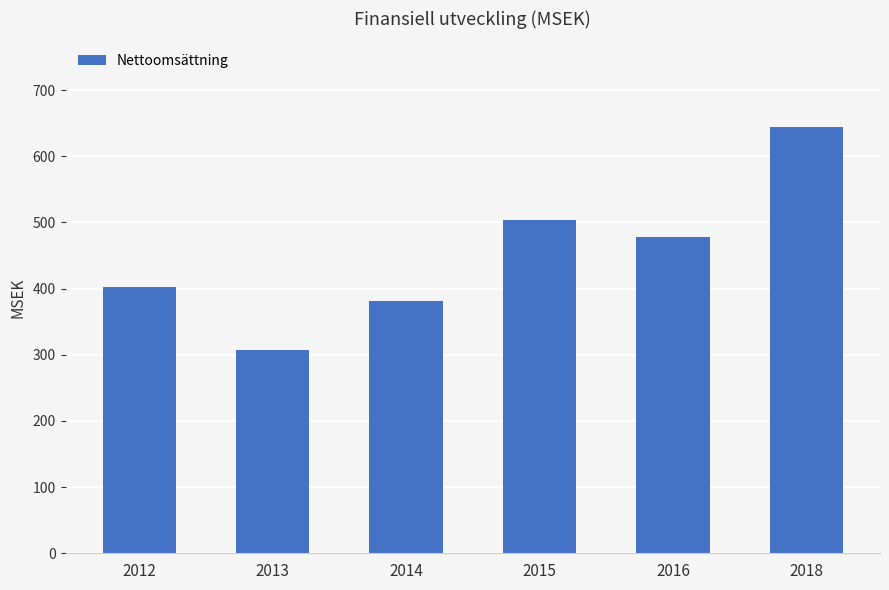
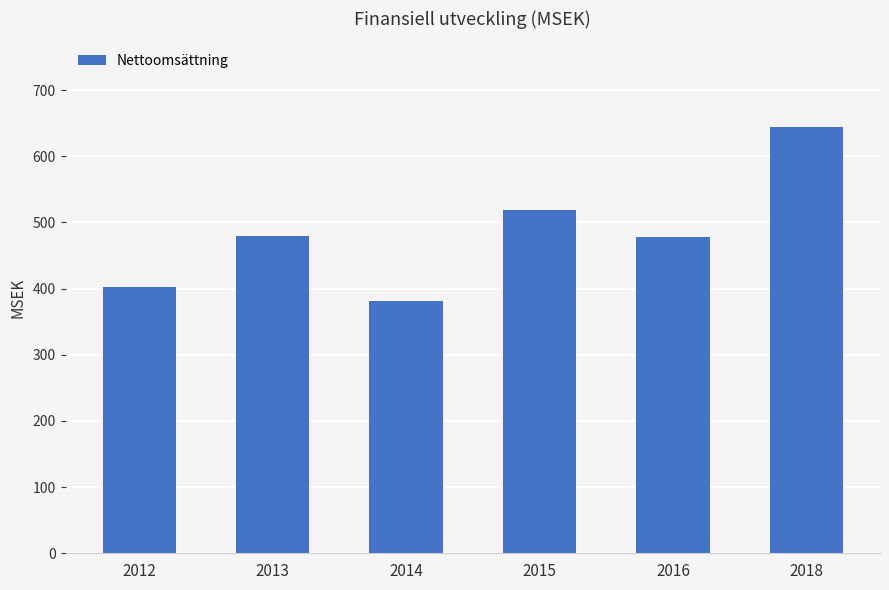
2013: 310 -> 480
2015: 500 -> 520
